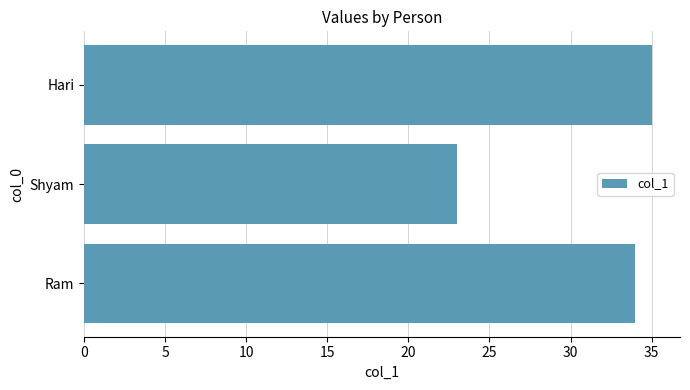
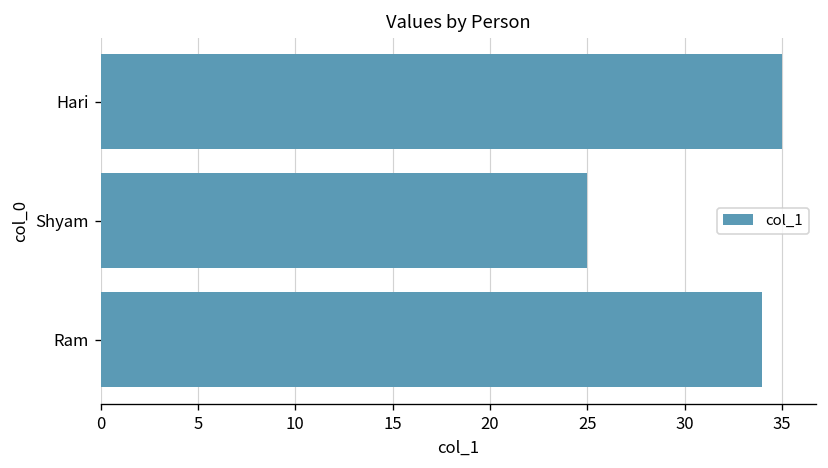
Shyam: 23 -> 25
